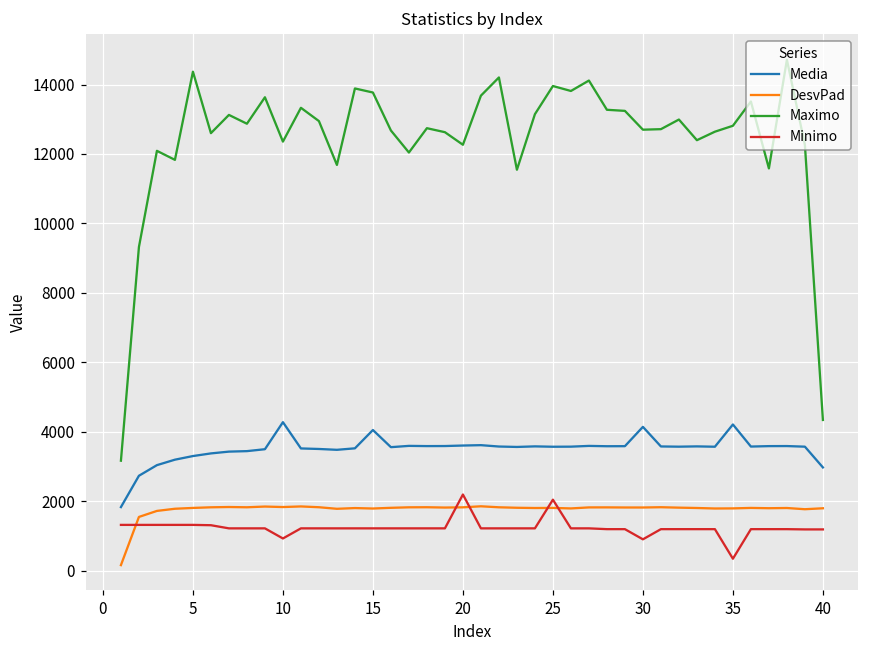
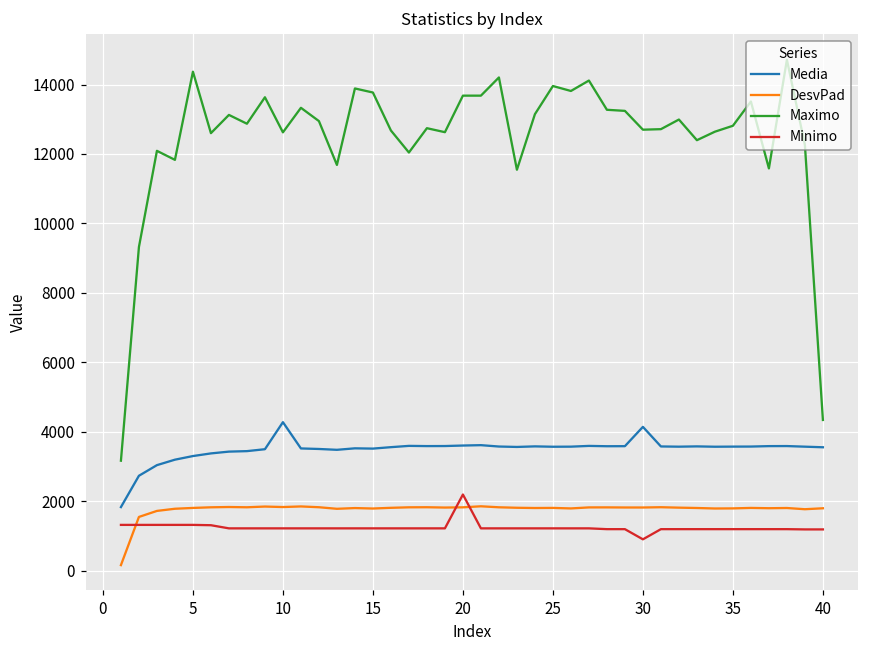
Maximo, 10: 12400 -> 12600
Minimo, 10: 900 -> 1200
Media, 15: 4000 -> 3500
Maximo, 20: 12300 -> 13700
Minimo, 25: 2000 -> 1200
Media, 35: 4200 -> 3600
Minimo, 35: 300 -> 1200
Media, 40: 3000 -> 3600
